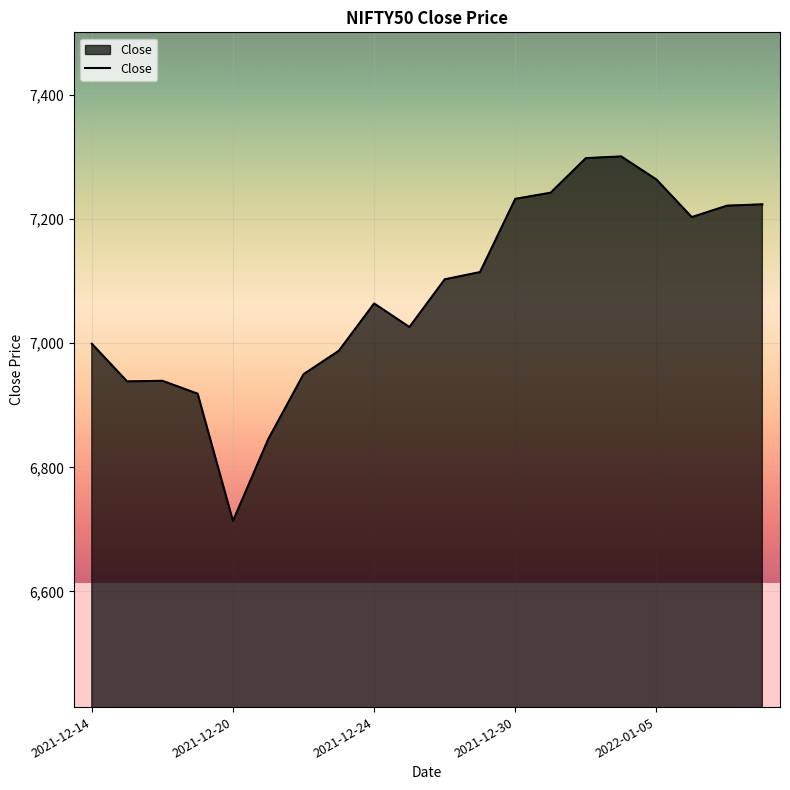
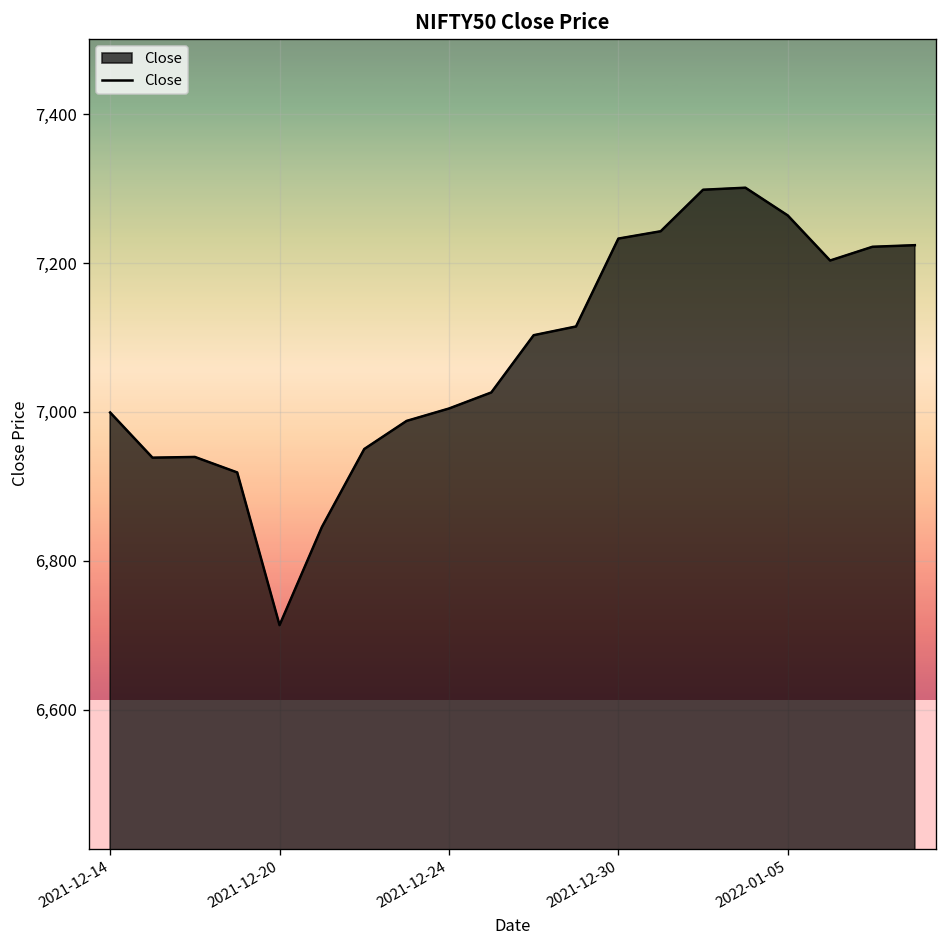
2021-12-24: 7,060 -> 7,000
